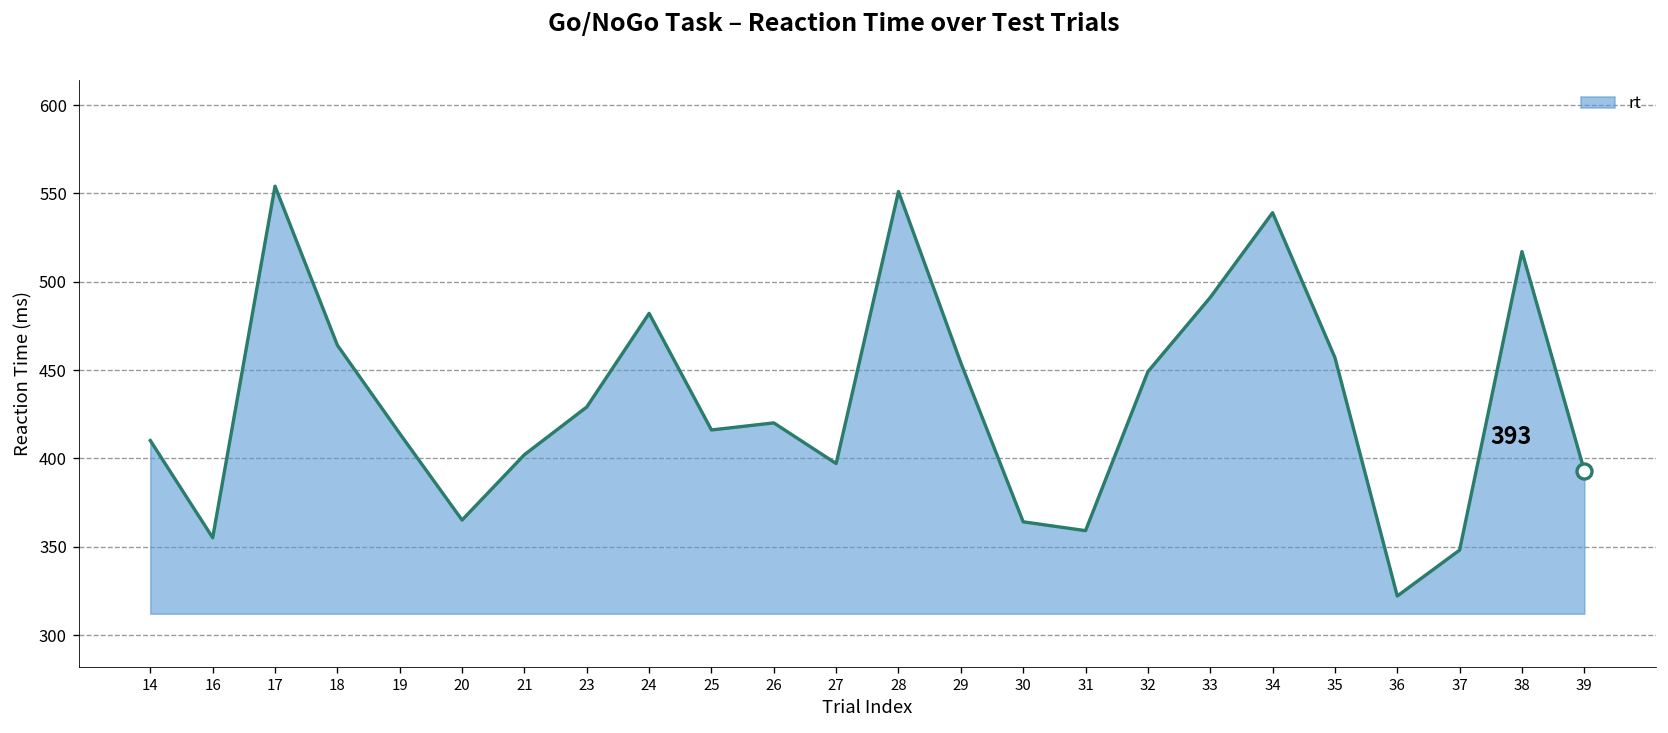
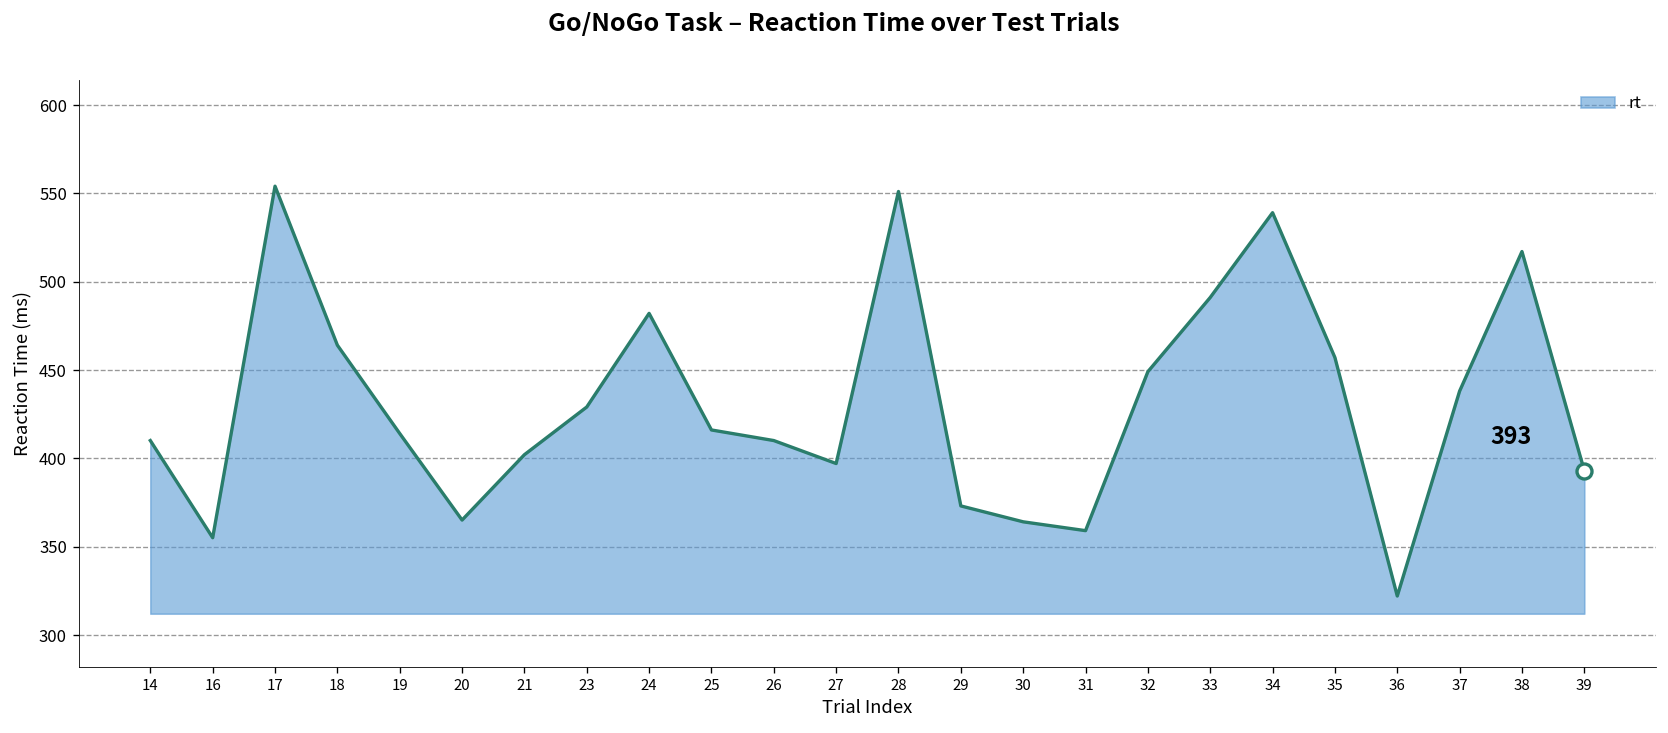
rt, 26: 420 -> 410
rt, 29: 454 -> 373
rt, 37: 348 -> 438
